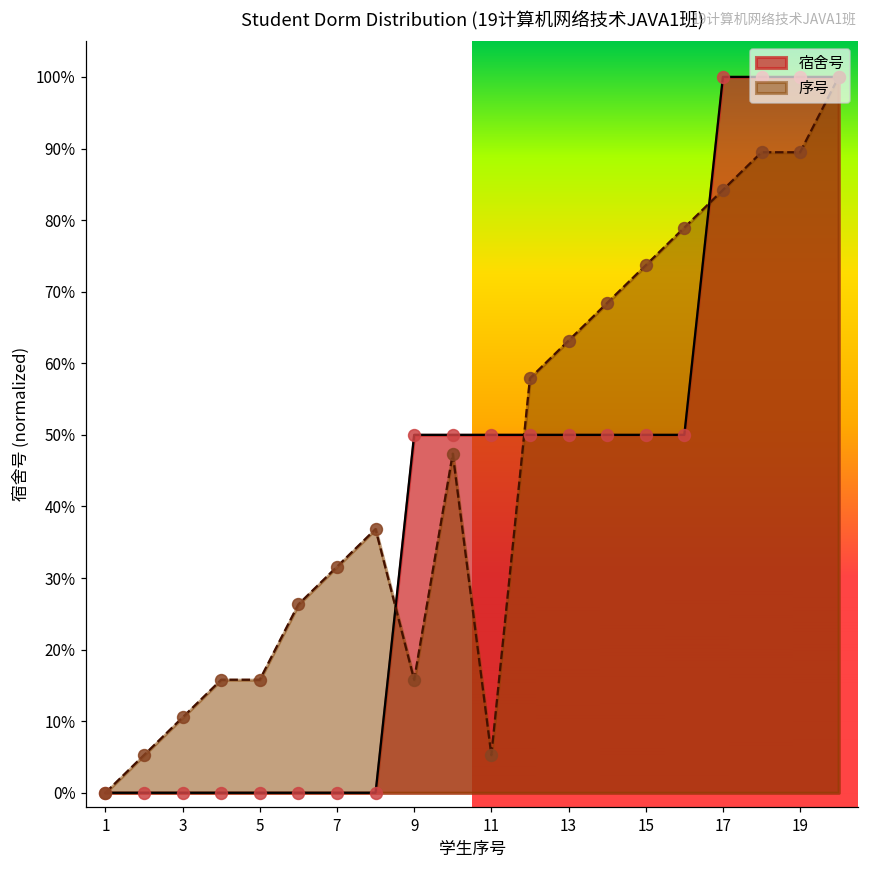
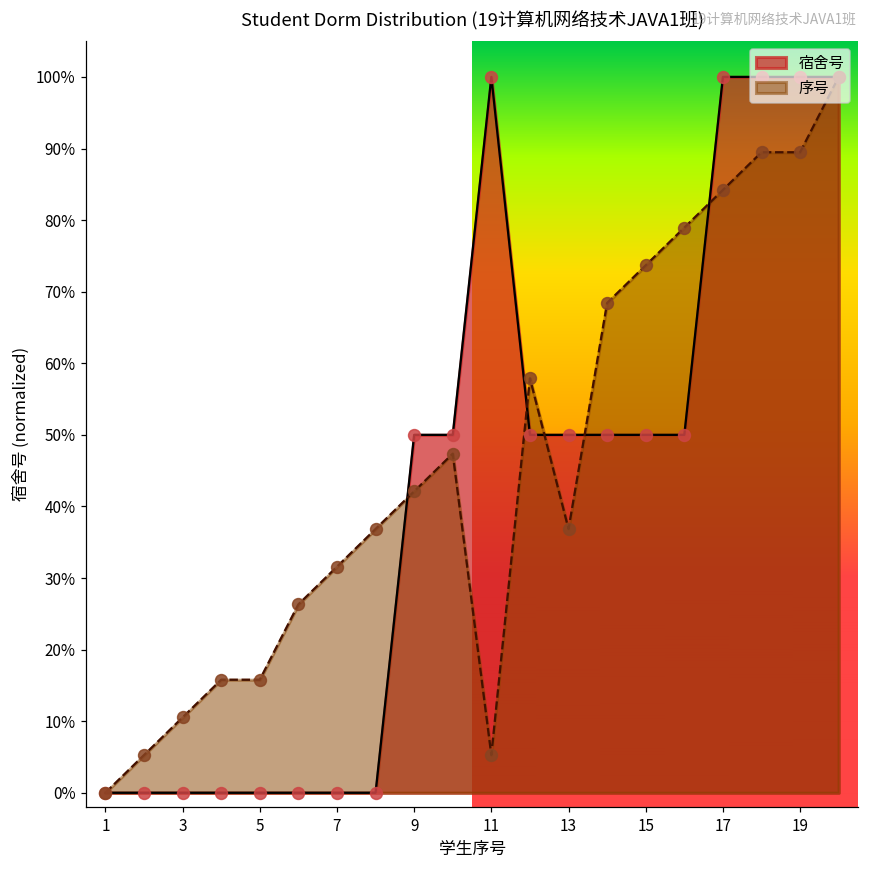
序号, 9: 16% -> 42%
宿舍号, 11: 50% -> 100%
序号, 13: 63% -> 37%
